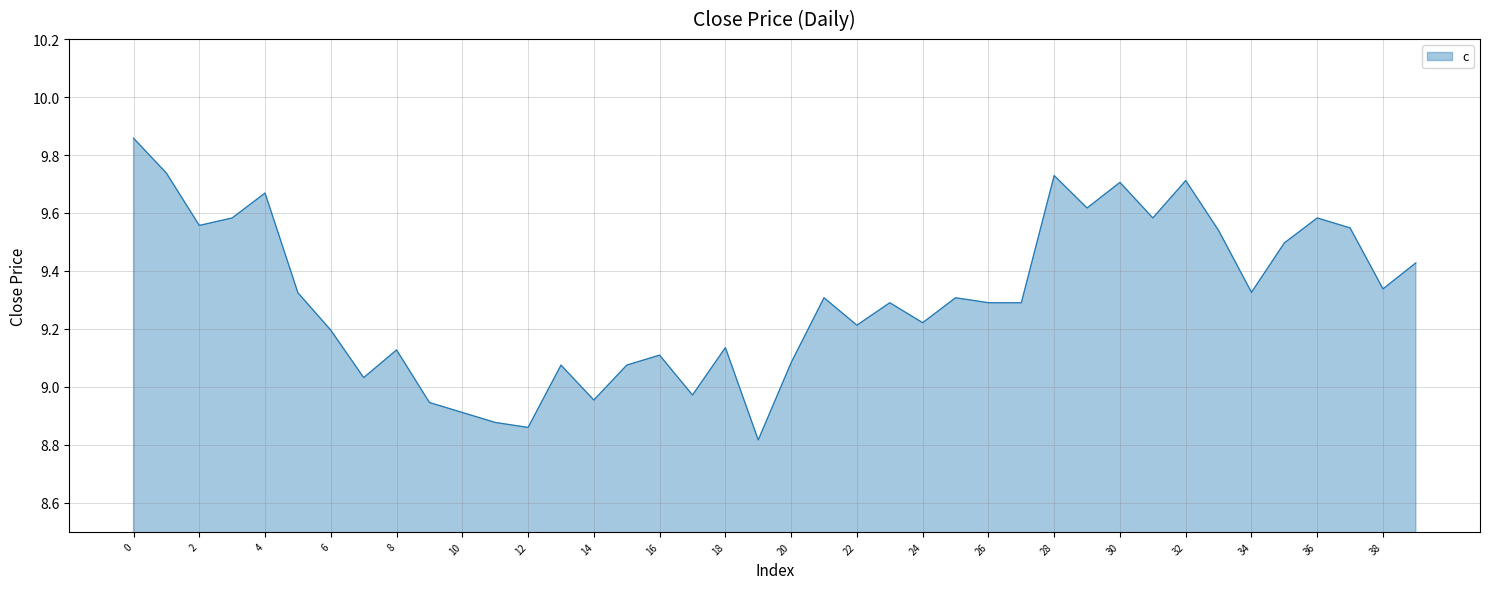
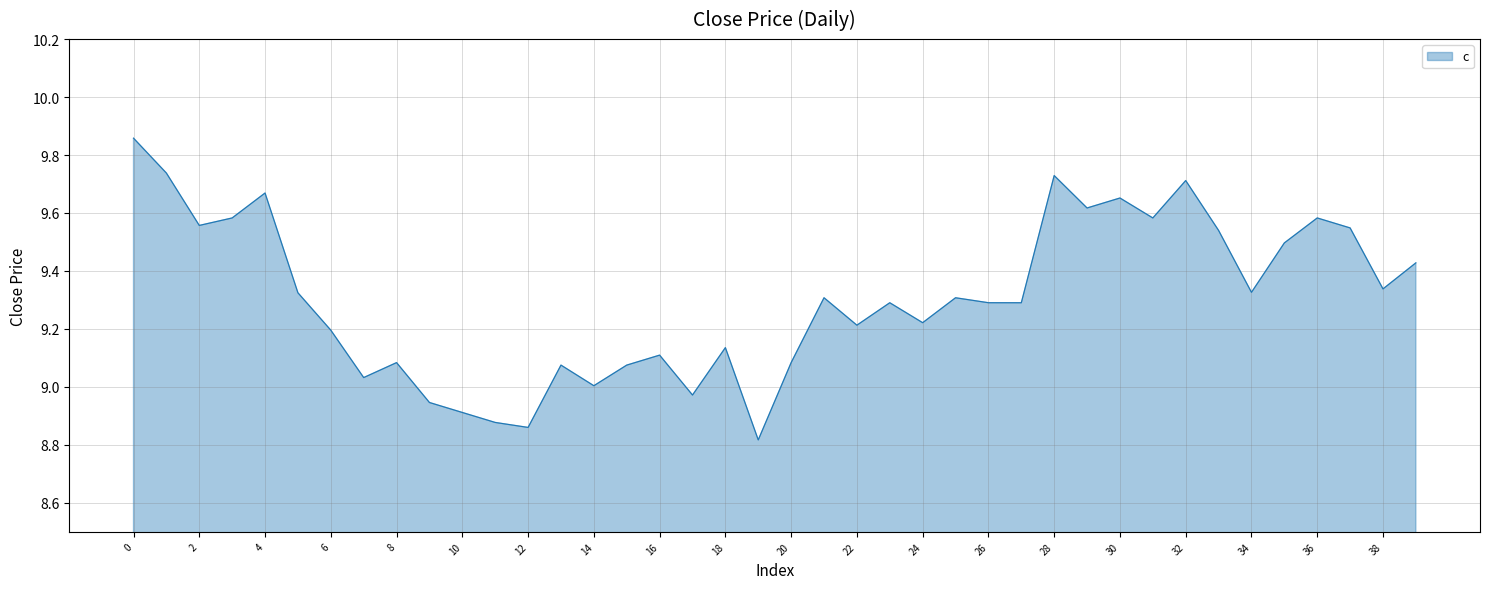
8: 9.13 -> 9.08
14: 8.95 -> 9.00
30: 9.71 -> 9.65
